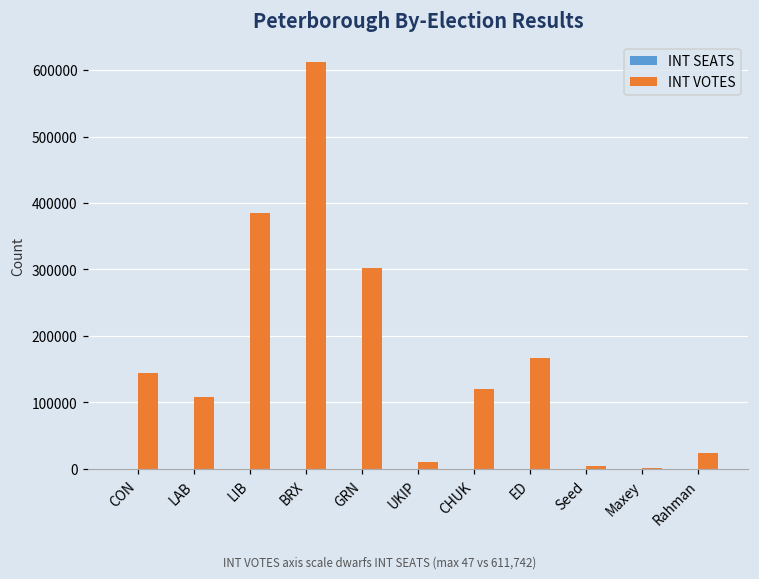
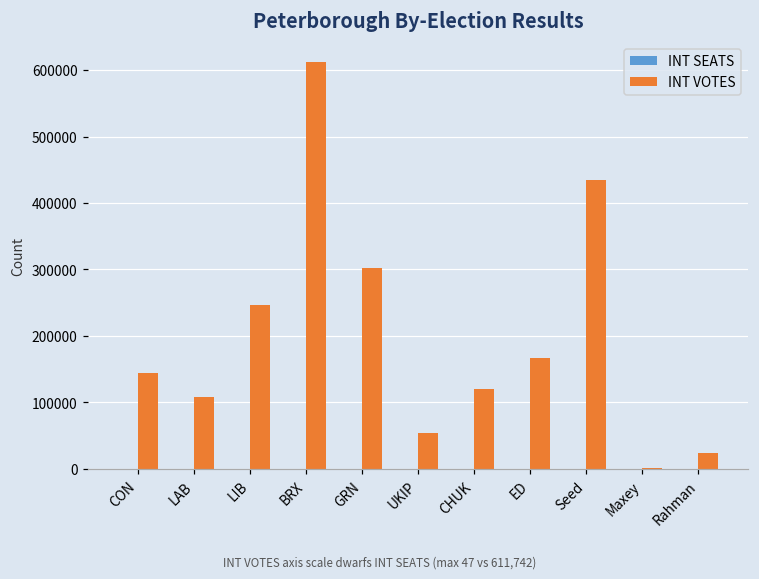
INT VOTES, LIB: 390000 -> 250000
INT VOTES, UKIP: 10000 -> 50000
INT VOTES, Seed: 0 -> 430000
